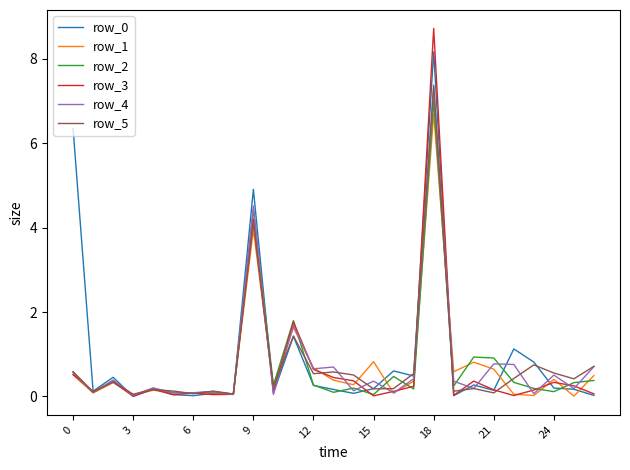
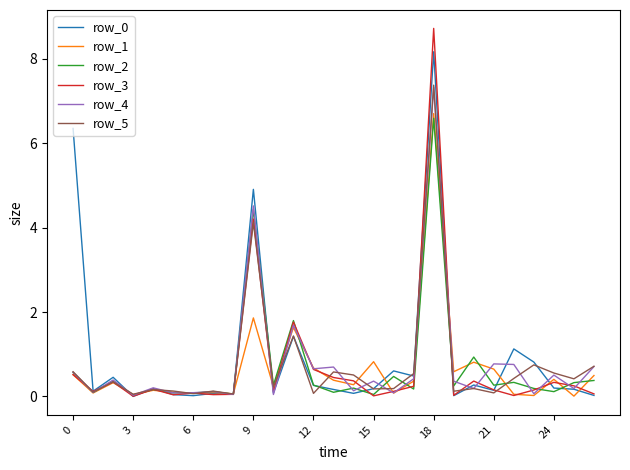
row_1, 9: 4.0 -> 1.9
row_5, 12: 0.5 -> 0.1
row_2, 18: 7.0 -> 6.6
row_2, 21: 0.9 -> 0.3
